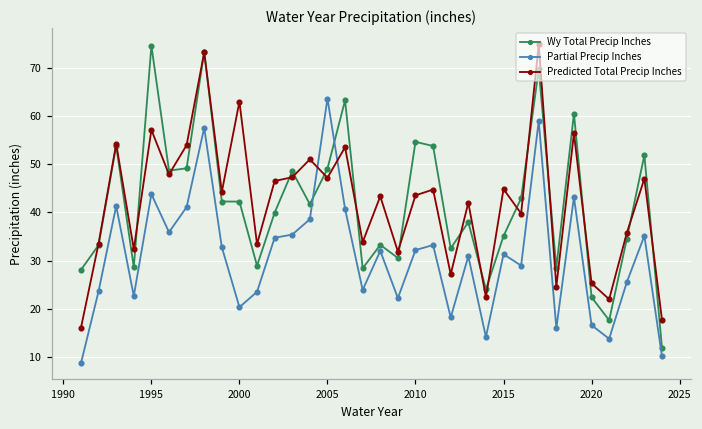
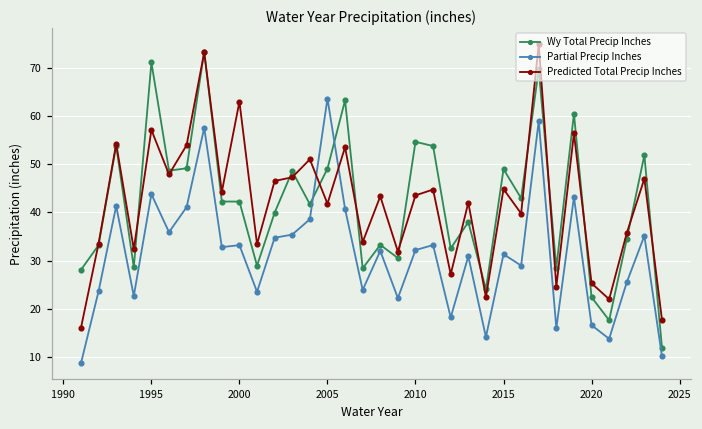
Wy Total Precip Inches, 1995: 75 -> 71
Partial Precip Inches, 2000: 20 -> 33
Predicted Total Precip Inches, 2005: 47 -> 42
Wy Total Precip Inches, 2015: 35 -> 49
